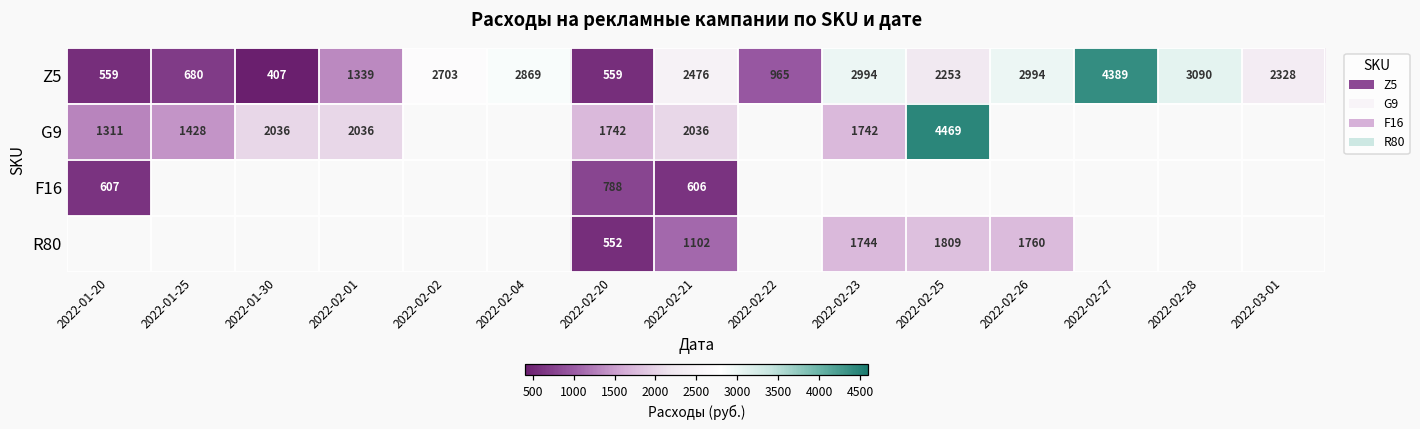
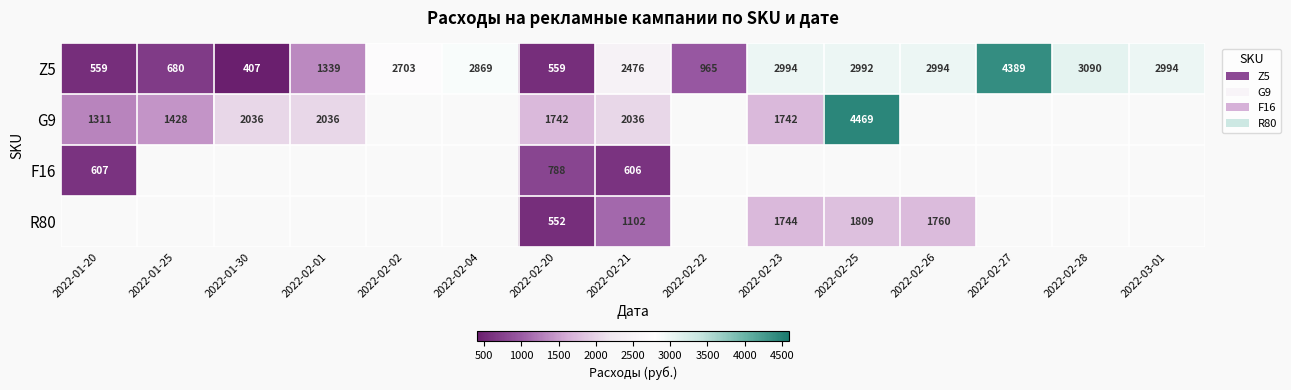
Z5, 2022-02-25: 2253 -> 2992
Z5, 2022-03-01: 2328 -> 2994
